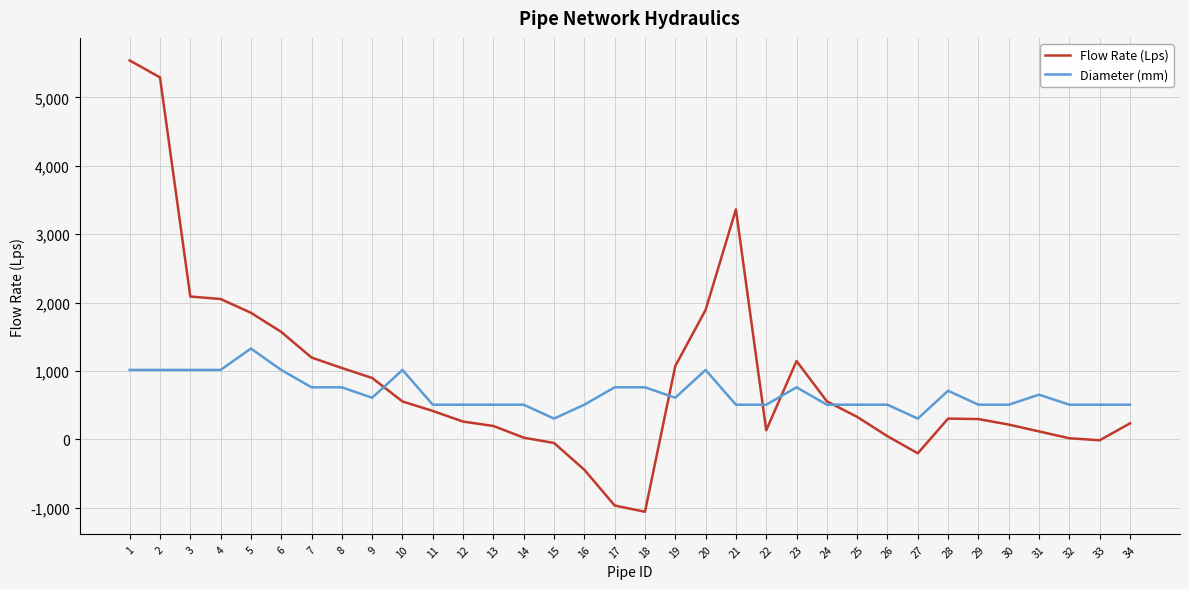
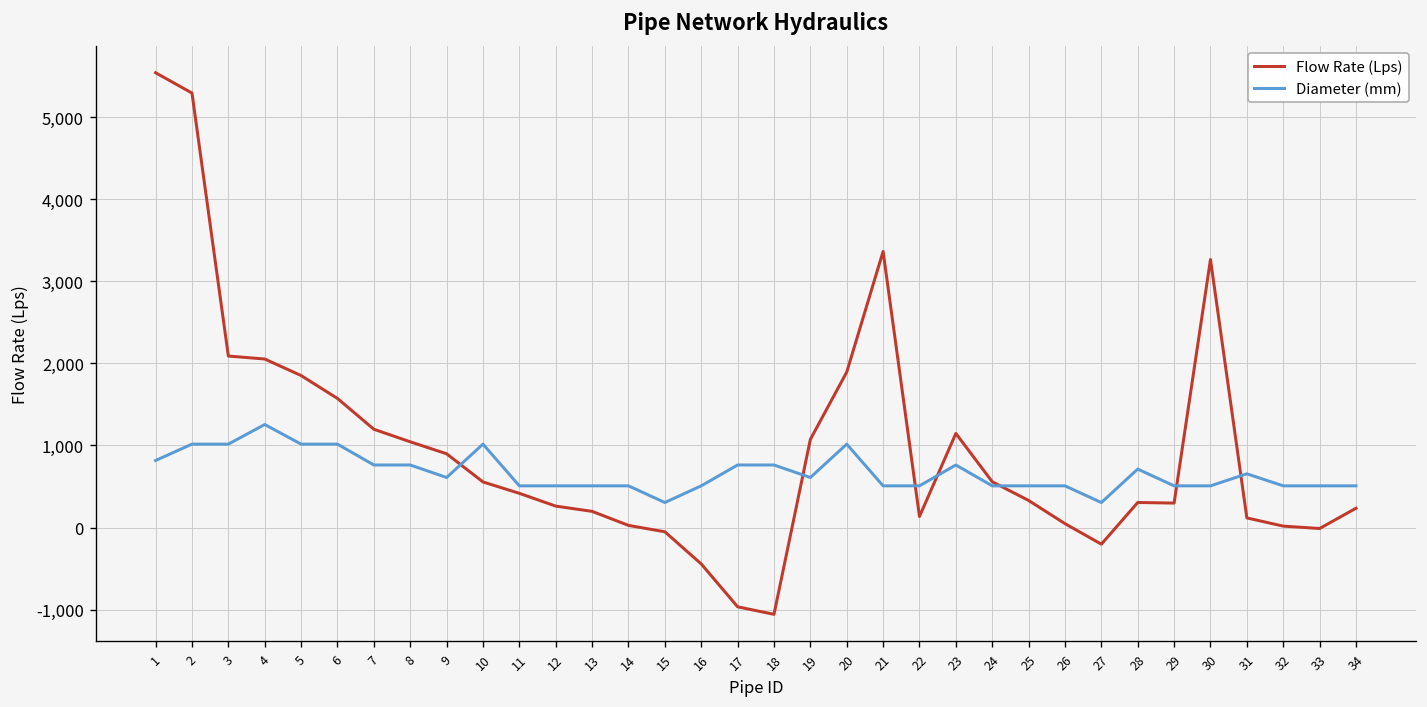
Diameter (mm), 1: 1,000 -> 800
Diameter (mm), 4: 1,000 -> 1,300
Diameter (mm), 5: 1,300 -> 1,000
Flow Rate (Lps), 30: 200 -> 3,300
